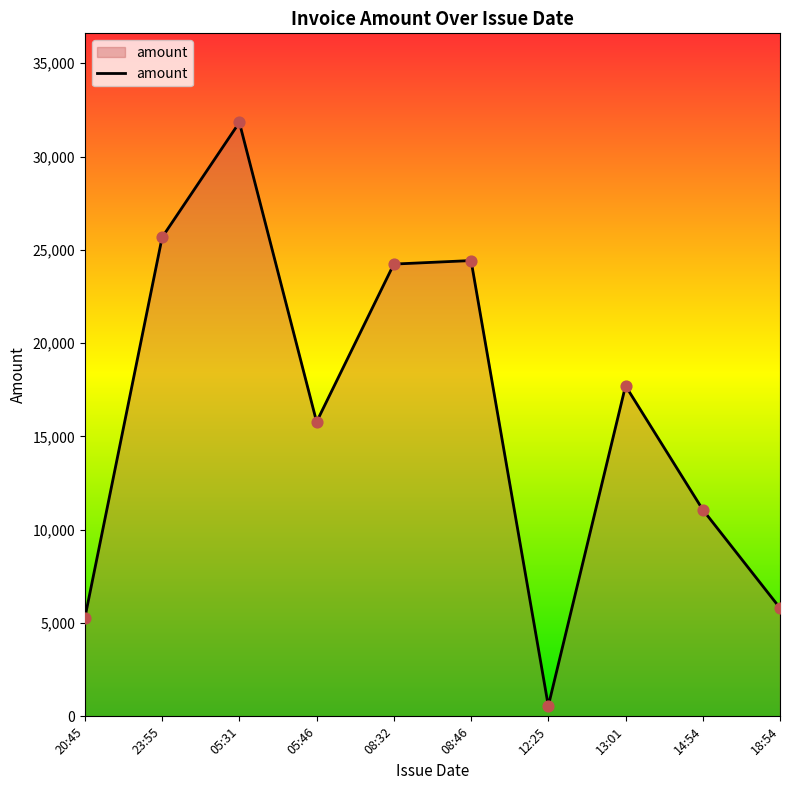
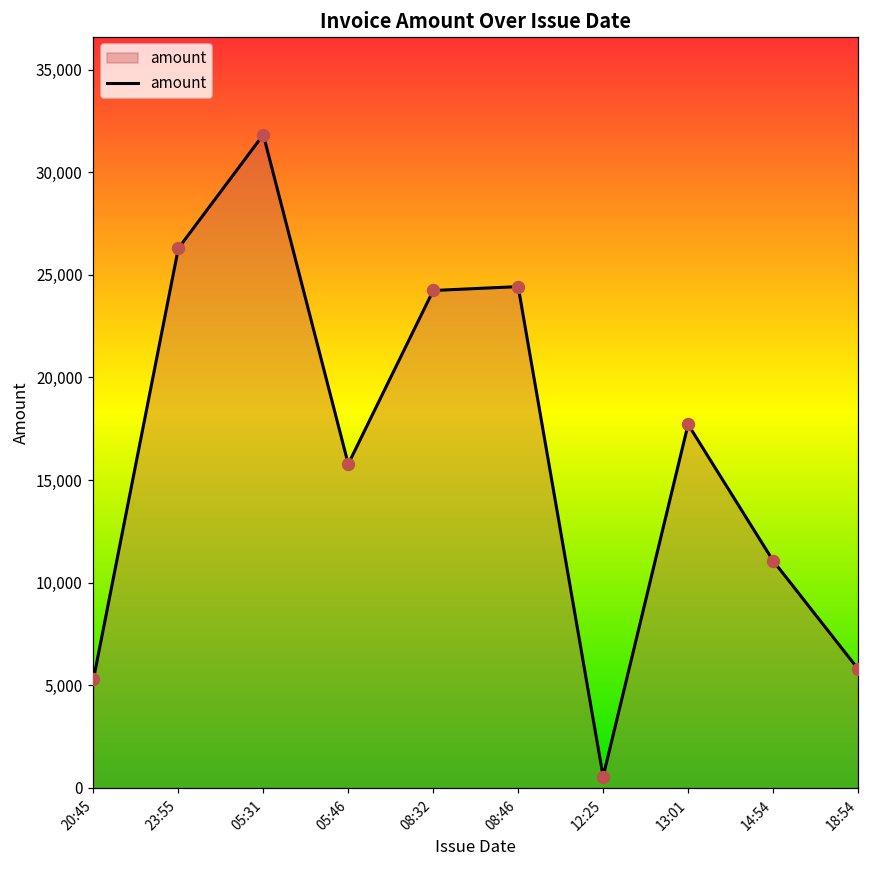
23:55: 25,700 -> 26,300
